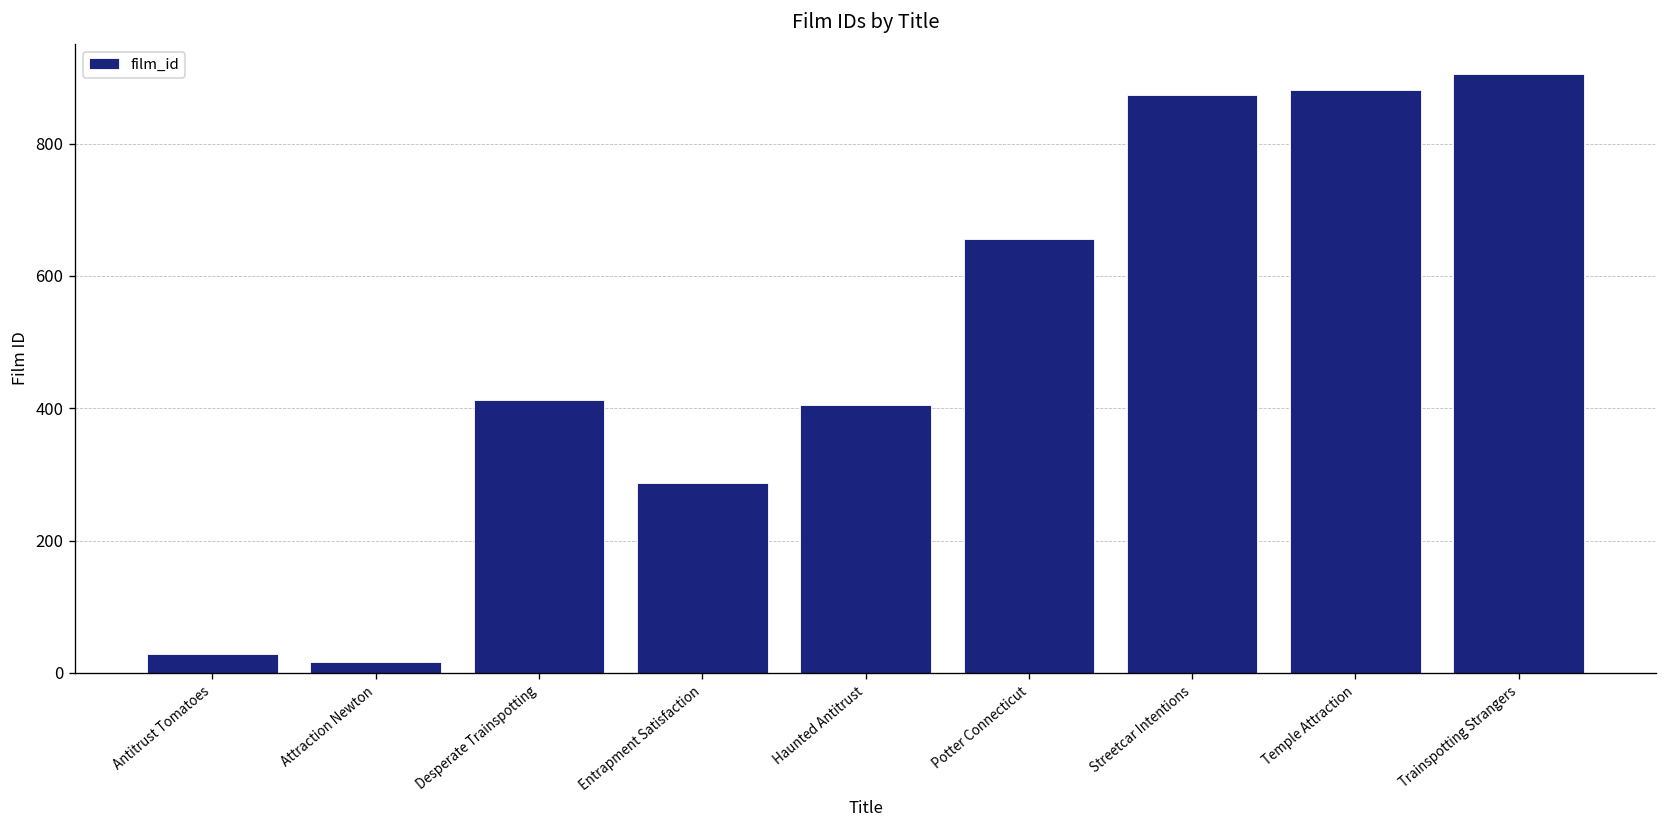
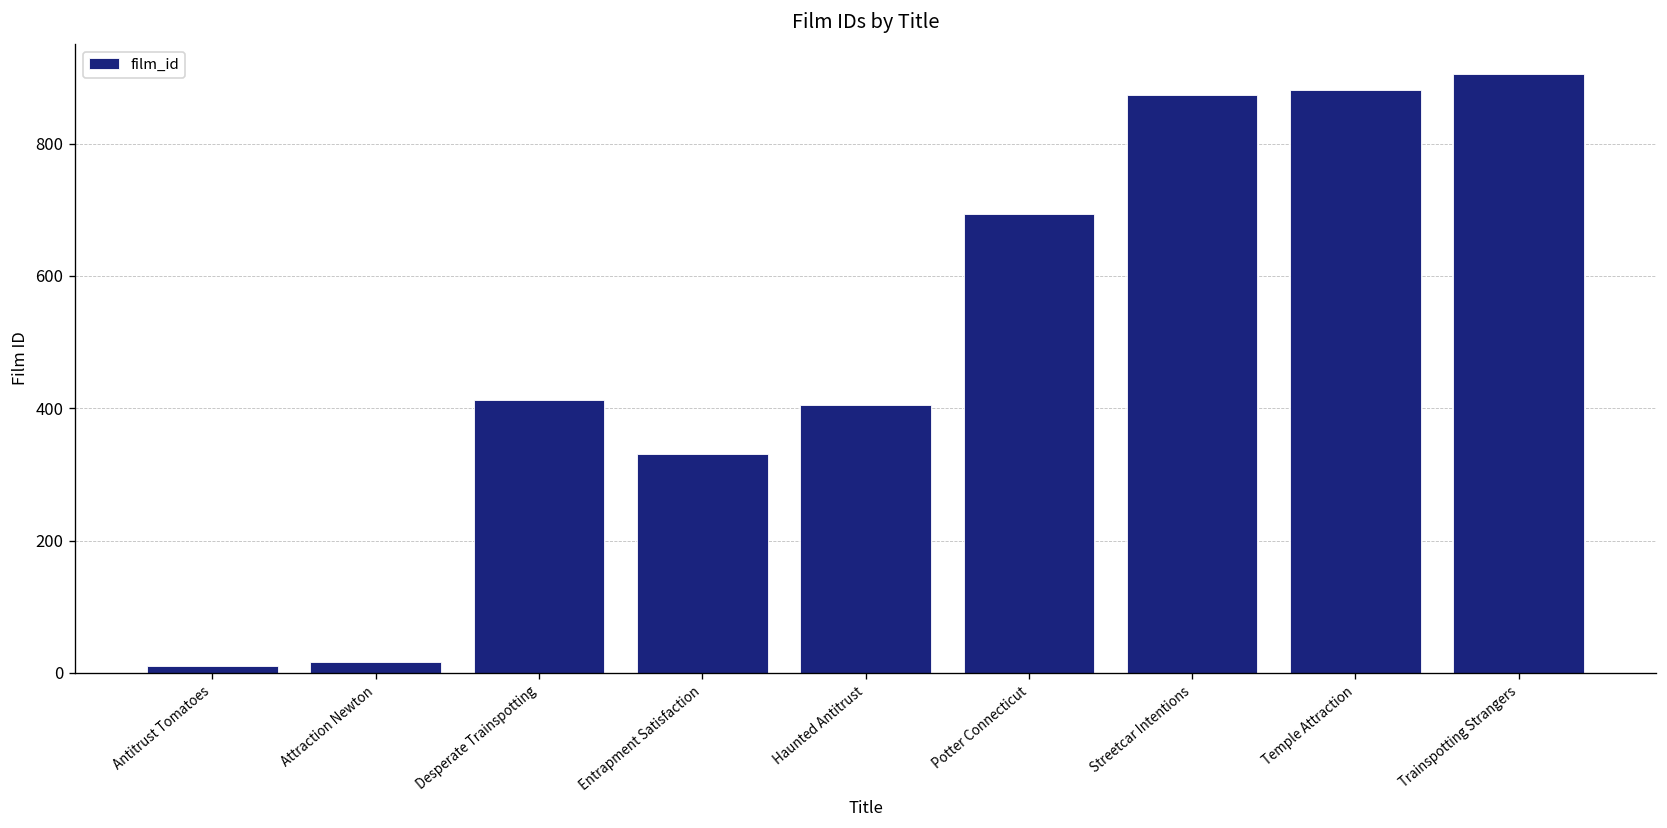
Antitrust Tomatoes: 30 -> 10
Entrapment Satisfaction: 290 -> 330
Potter Connecticut: 660 -> 690
